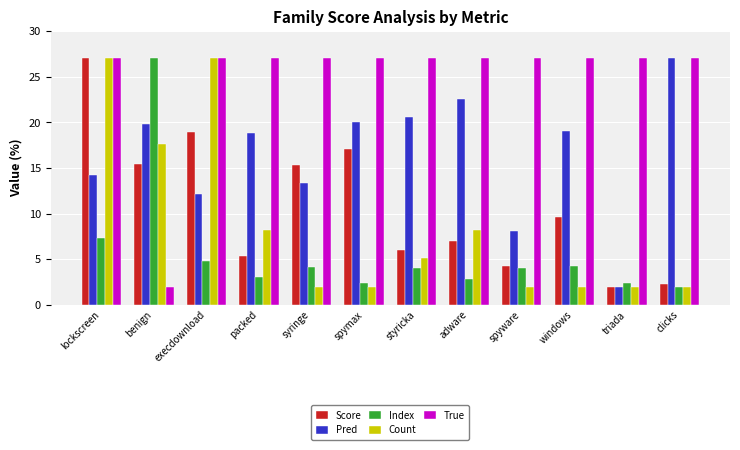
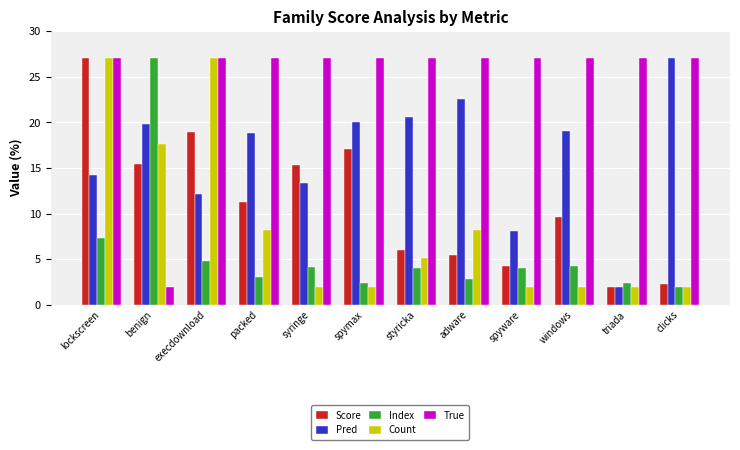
Score, packed: 5 -> 11
Score, adware: 7 -> 5
